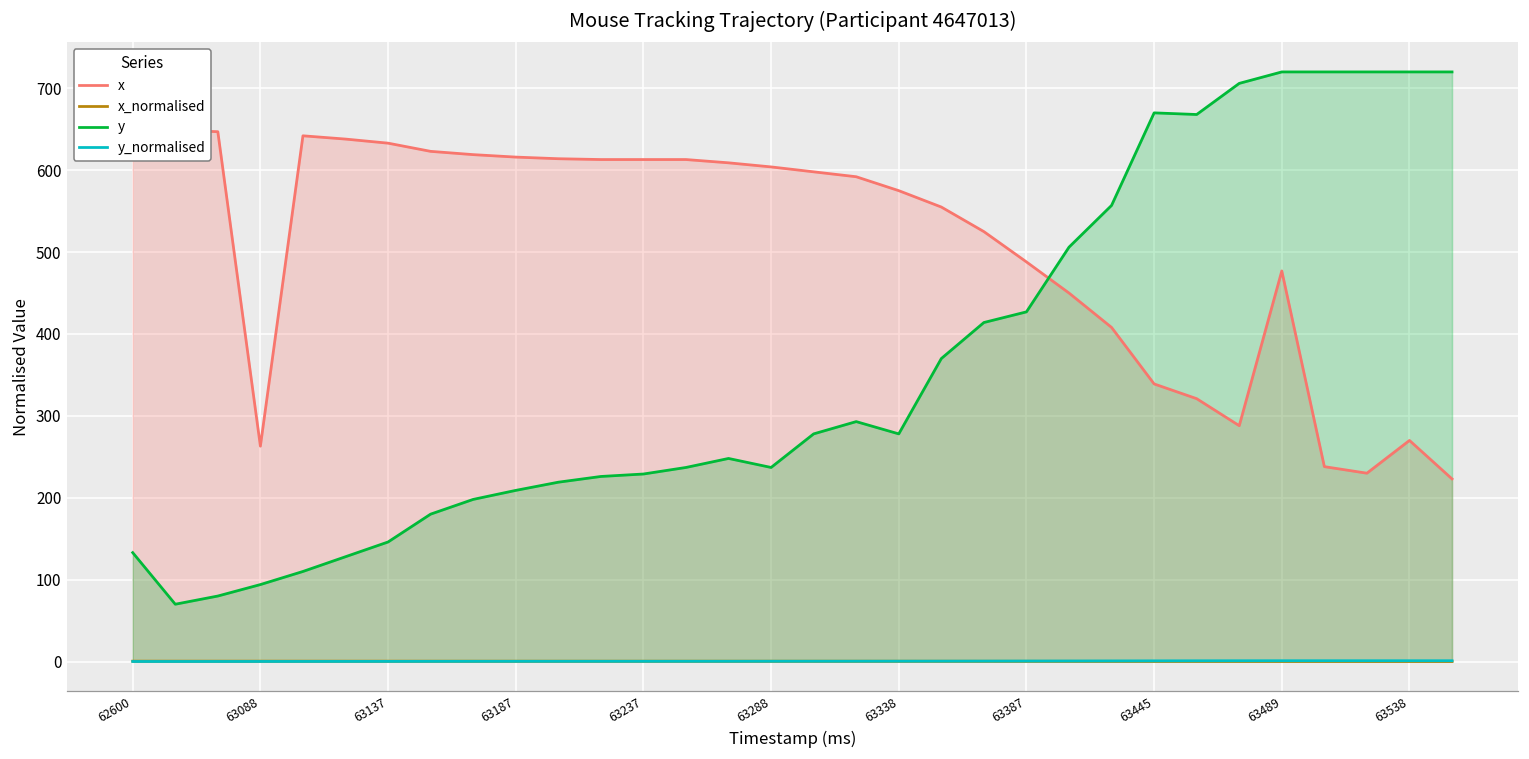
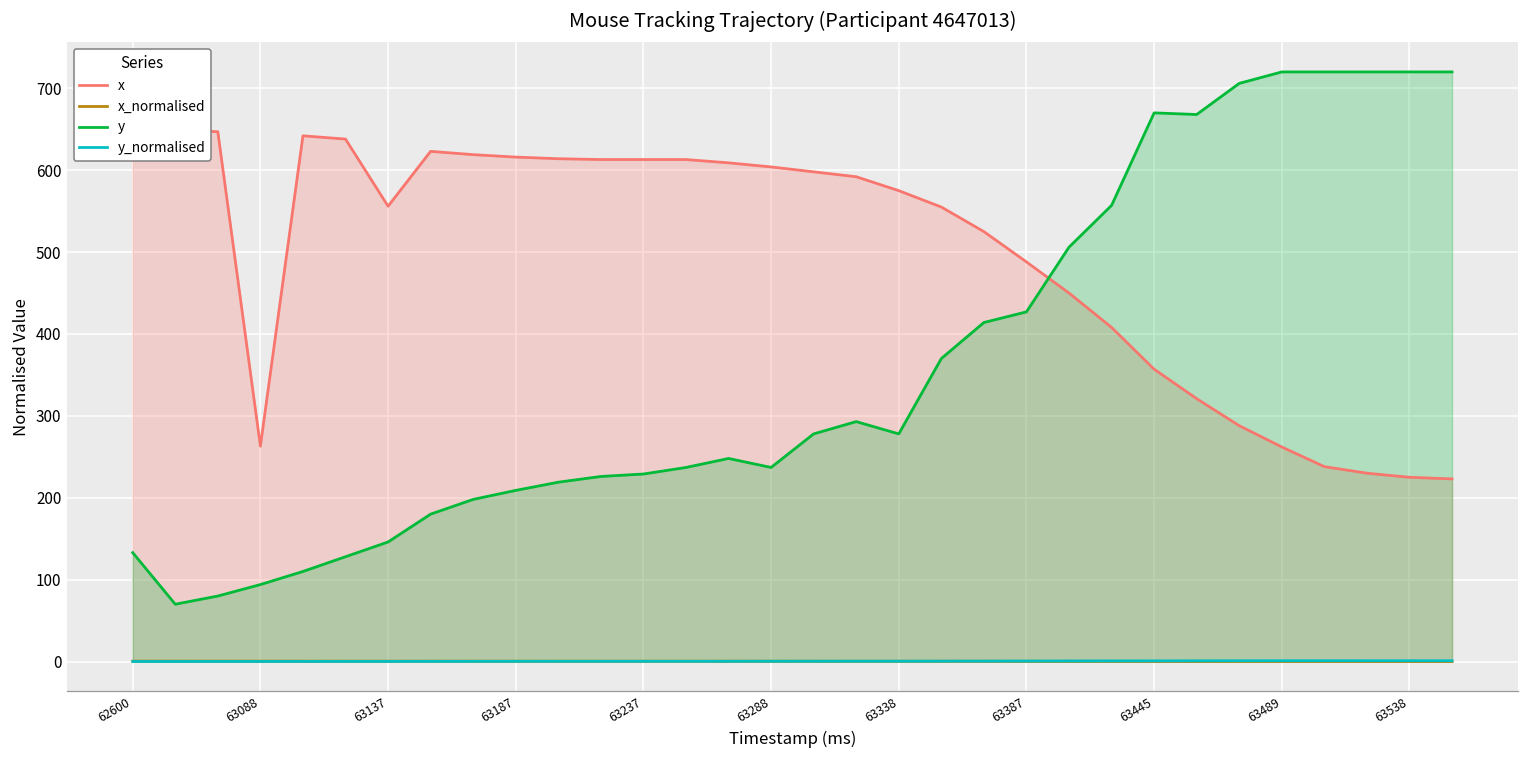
x, 63137: 630 -> 560
x, 63445: 340 -> 360
x, 63489: 480 -> 260
x, 63538: 270 -> 230
